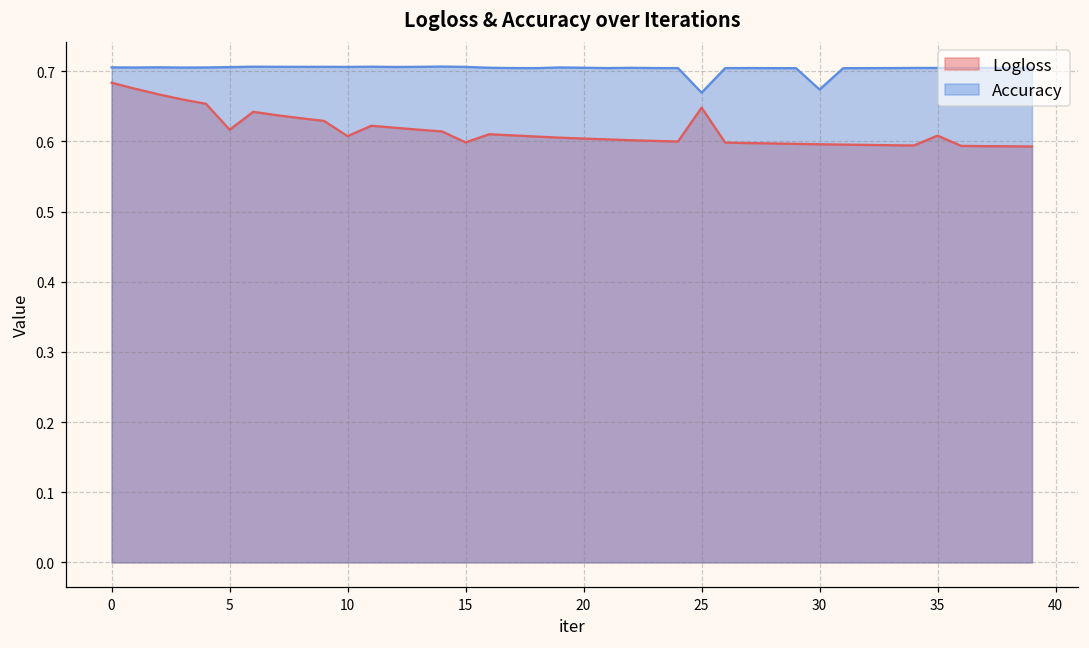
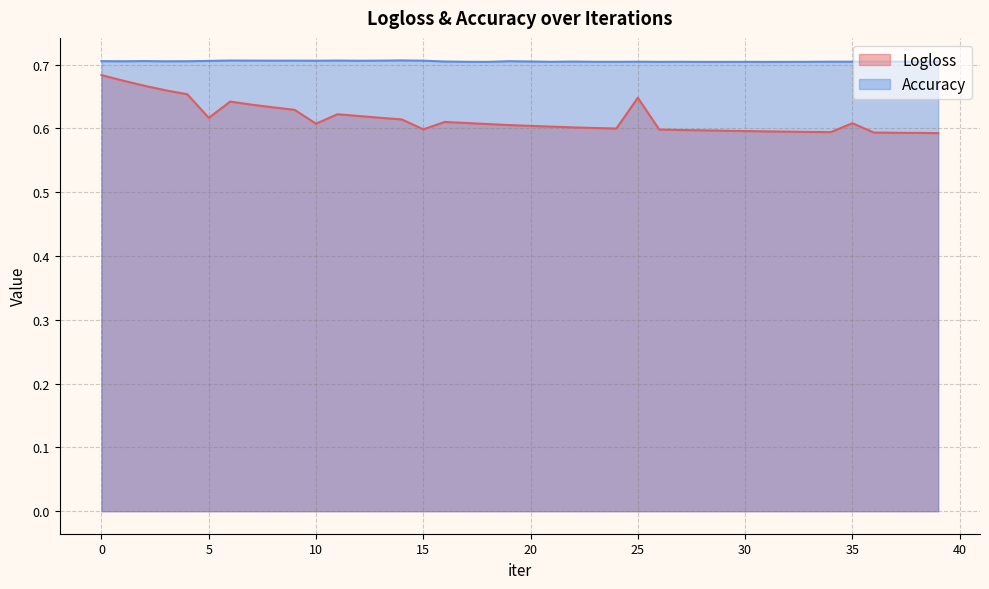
Accuracy, 25: 0.67 -> 0.70
Accuracy, 30: 0.67 -> 0.70
